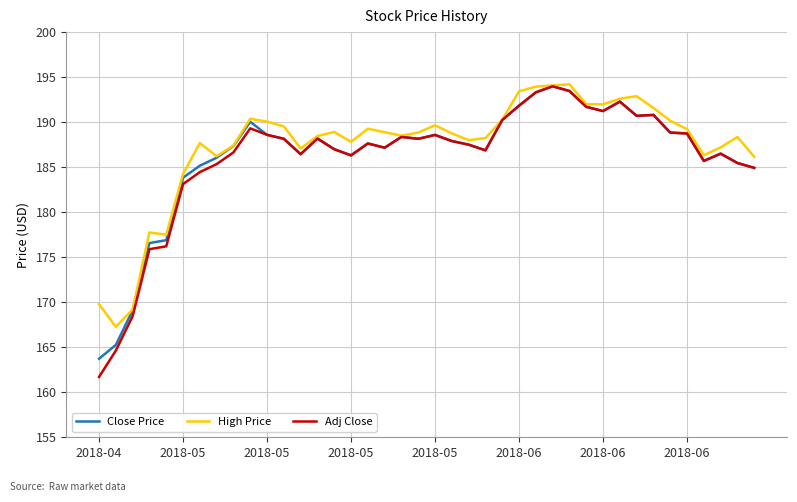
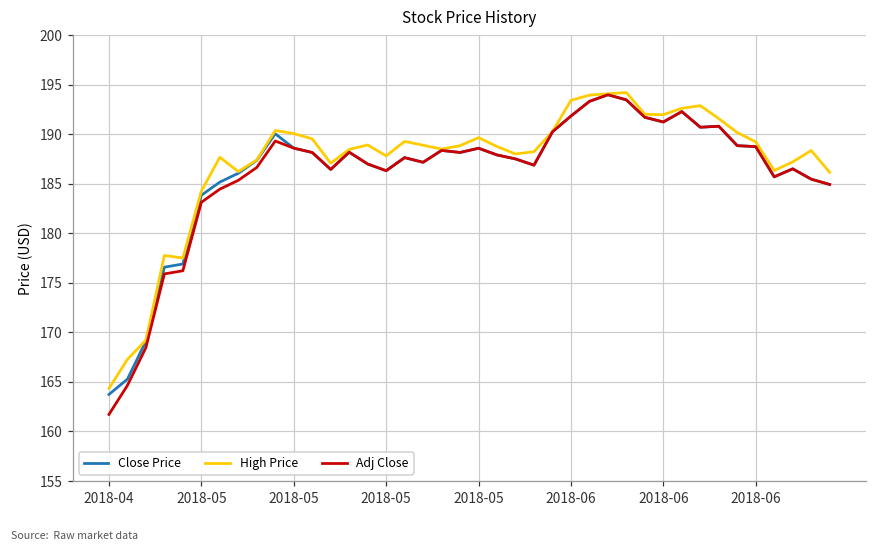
High Price, 2018-04: 170 -> 164
